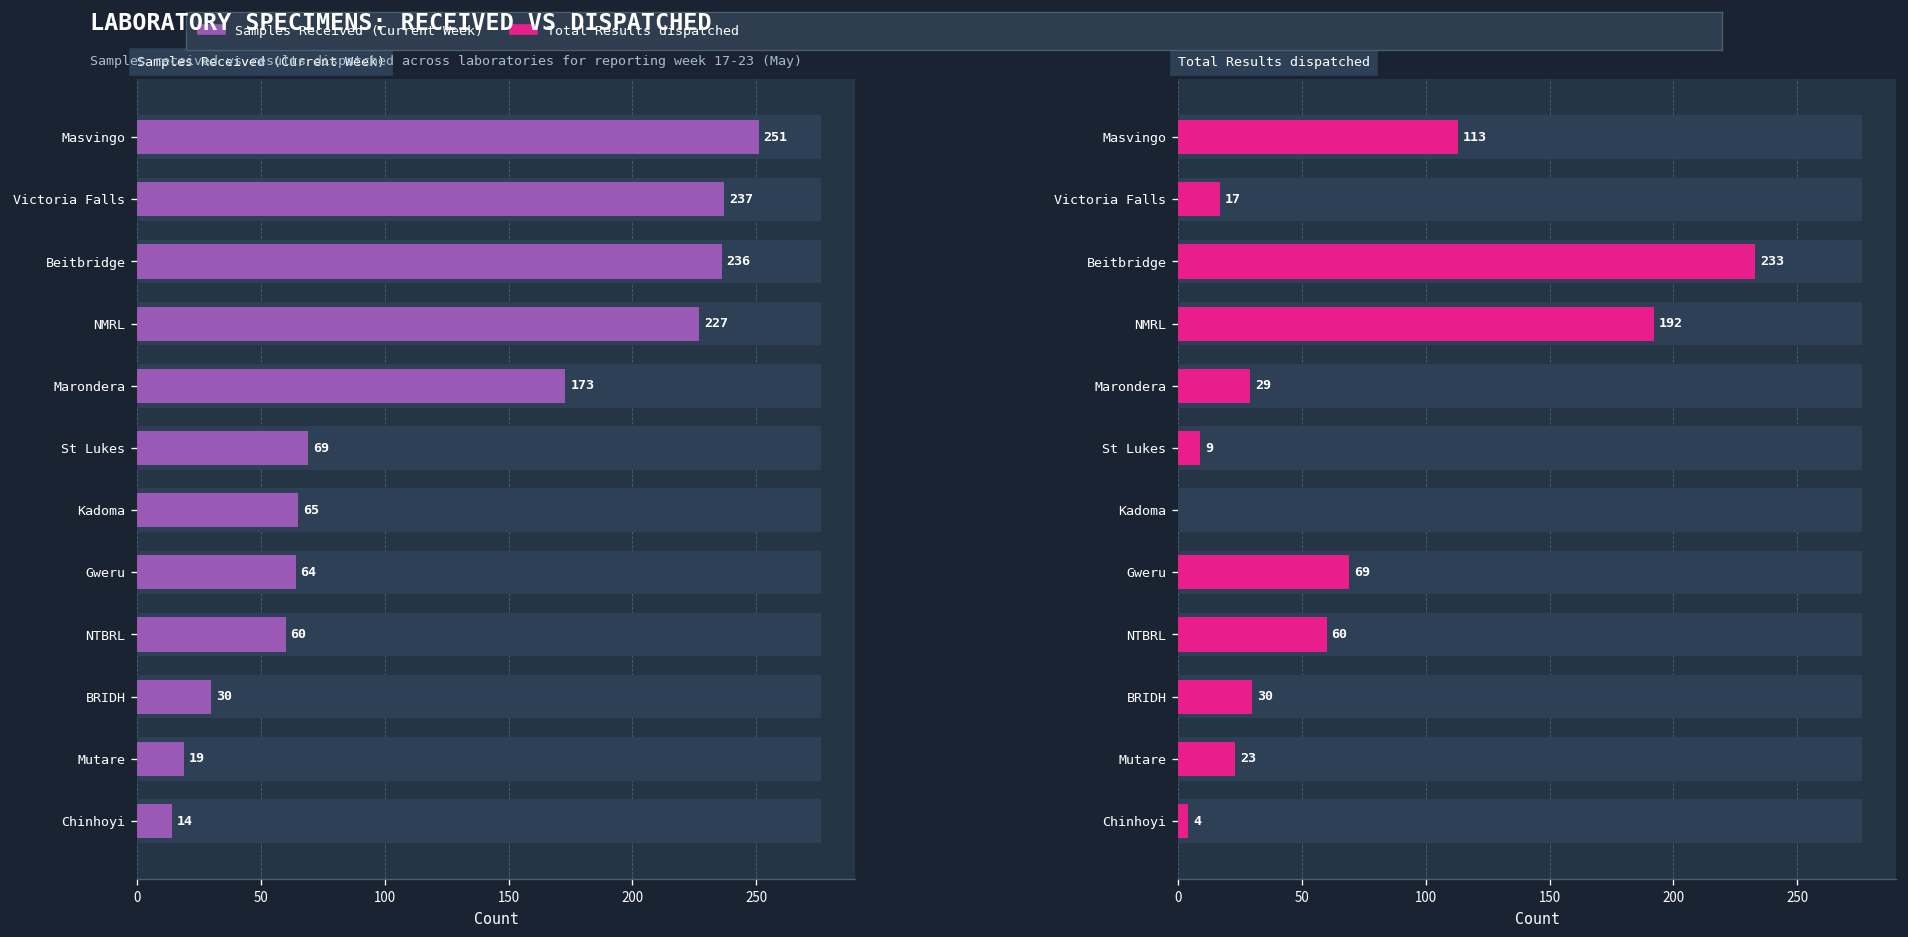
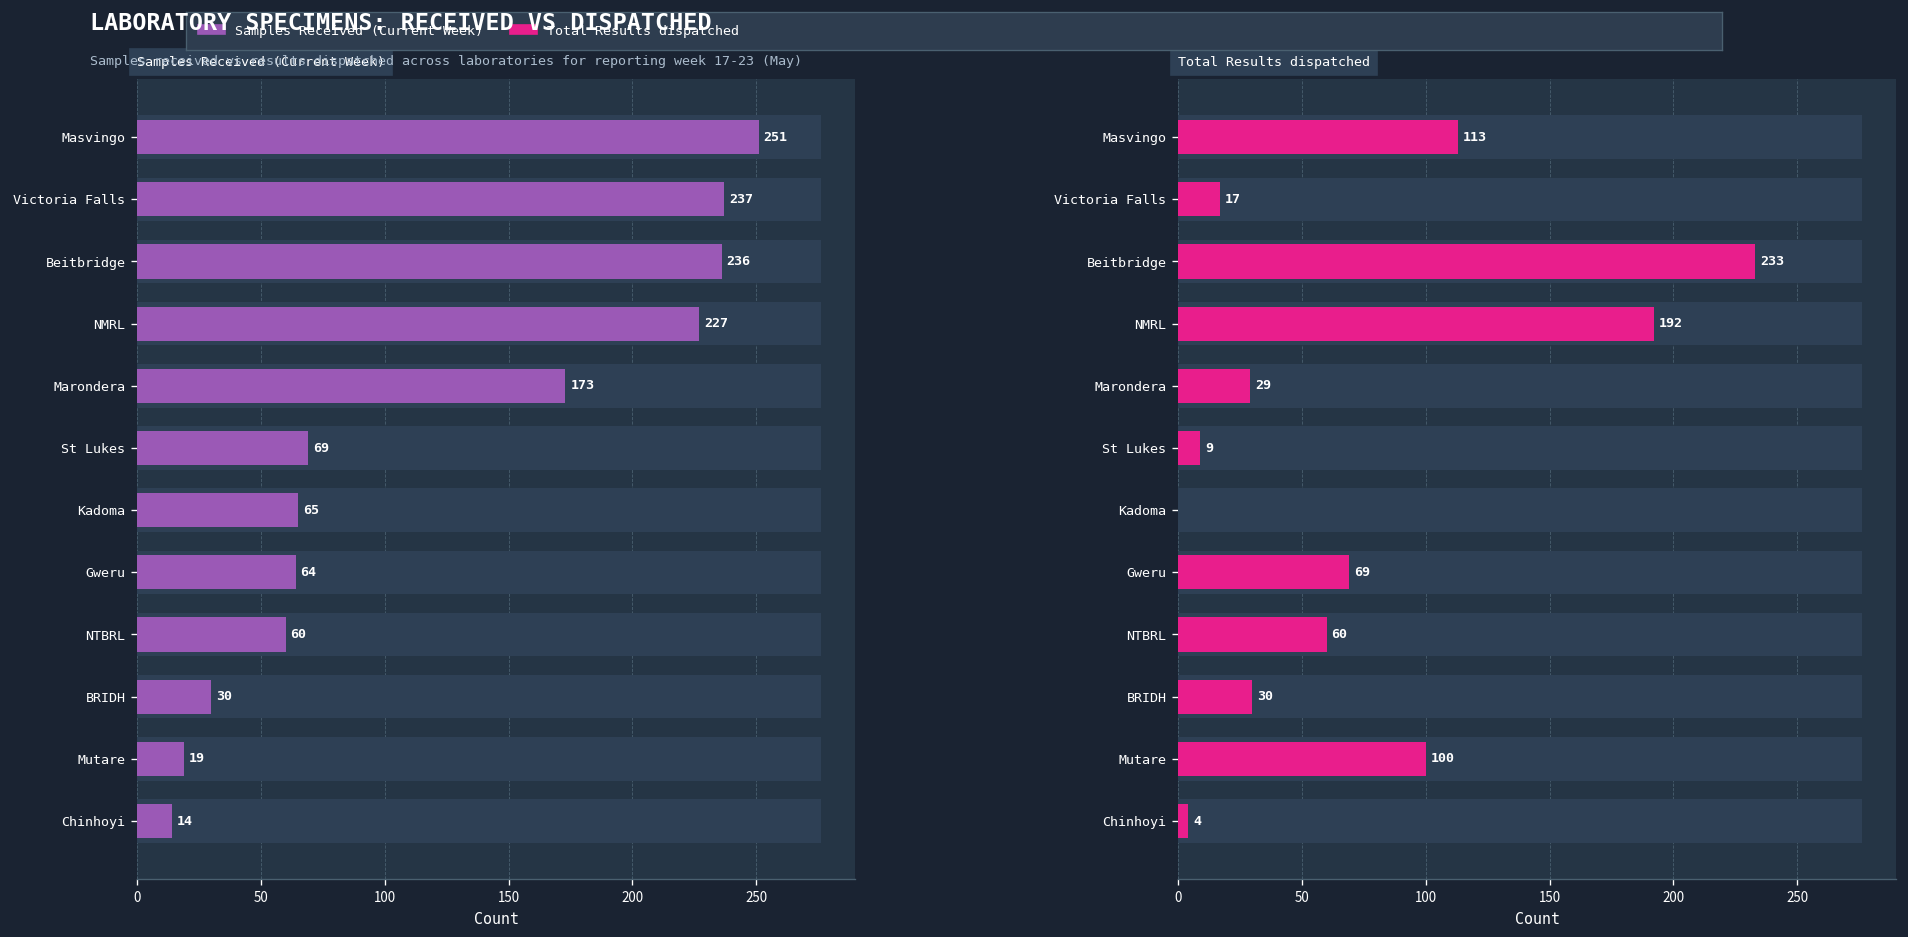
Total Results dispatched, Total Results dispatched, Mutare: 23 -> 100
